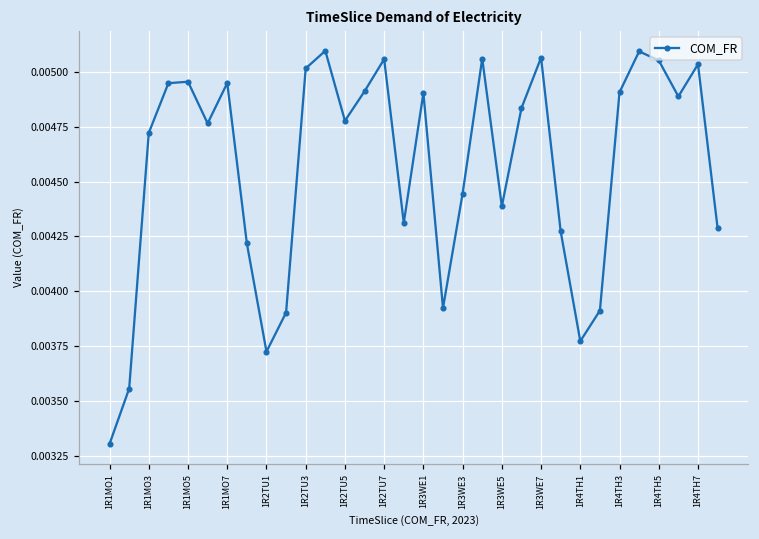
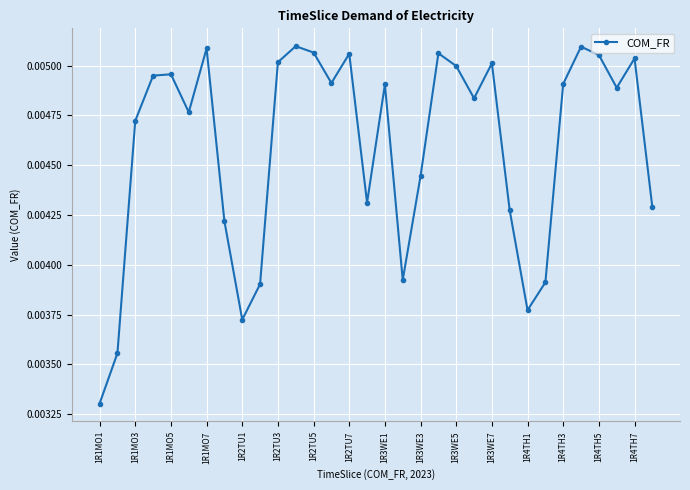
1R1MO7: 0.00495 -> 0.00509
1R2TU5: 0.00478 -> 0.00507
1R3WE5: 0.00439 -> 0.00500
1R3WE7: 0.00507 -> 0.00501
